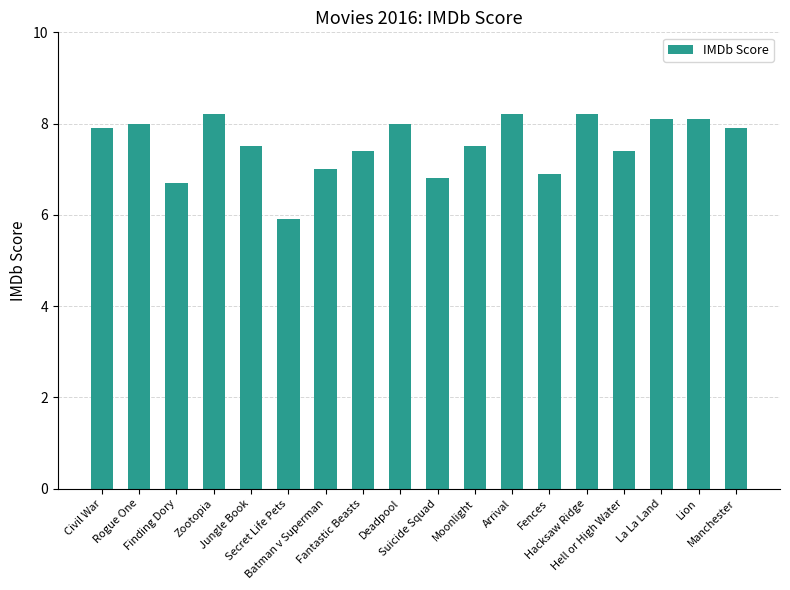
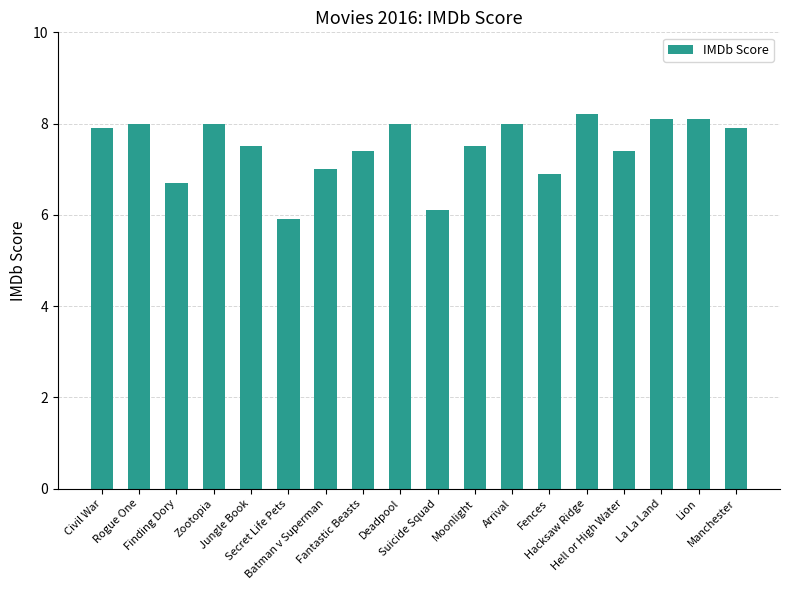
Zootopia: 8.2 -> 8.0
Suicide Squad: 6.8 -> 6.1
Arrival: 8.2 -> 8.0
